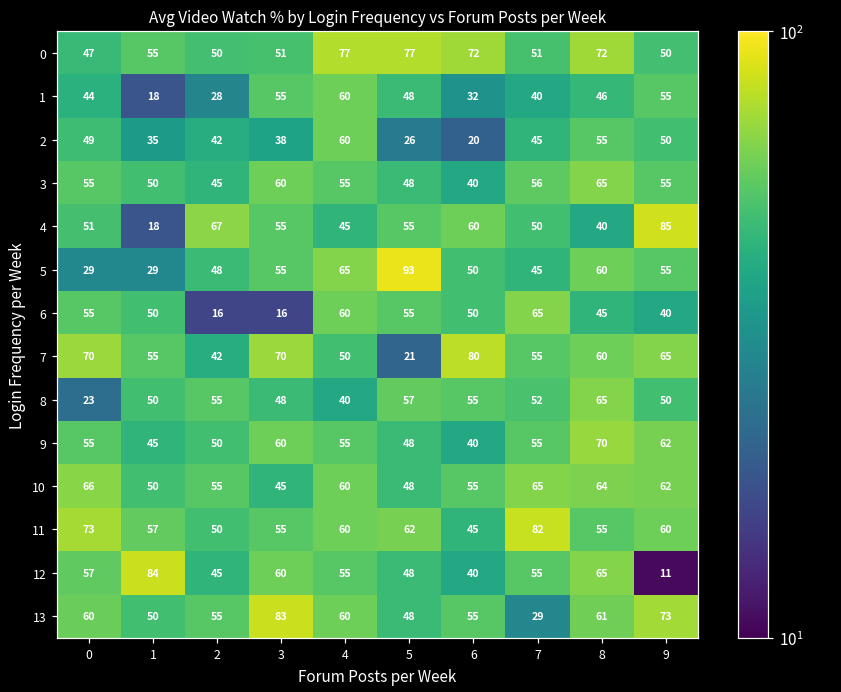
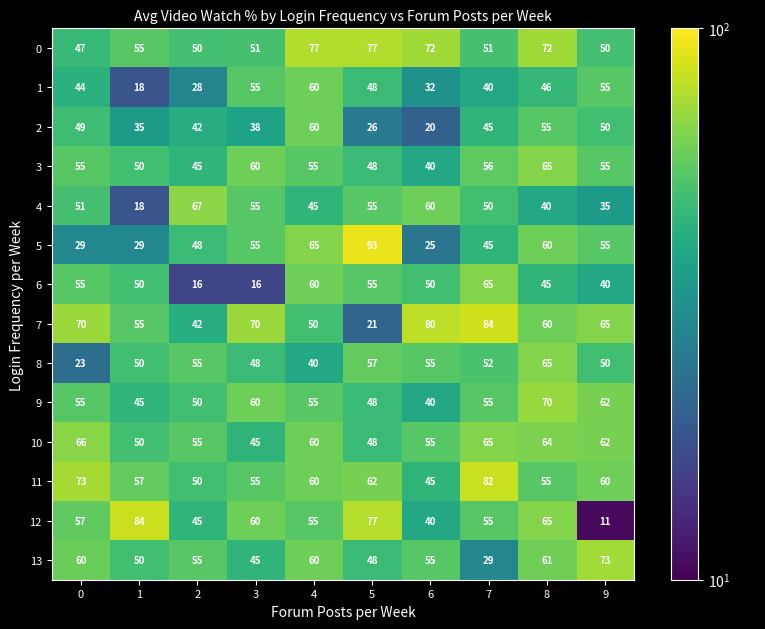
4, 9: 85 -> 35
5, 6: 50 -> 25
7, 7: 55 -> 84
12, 5: 48 -> 77
13, 3: 83 -> 45
